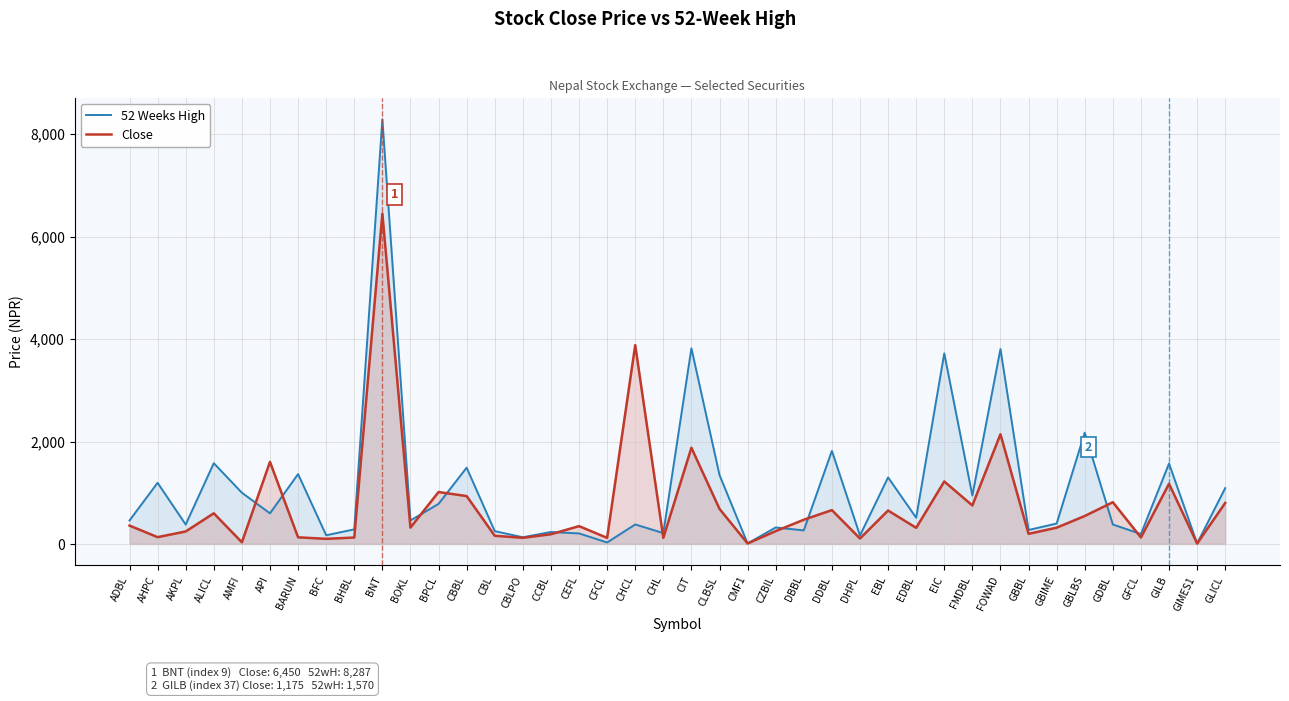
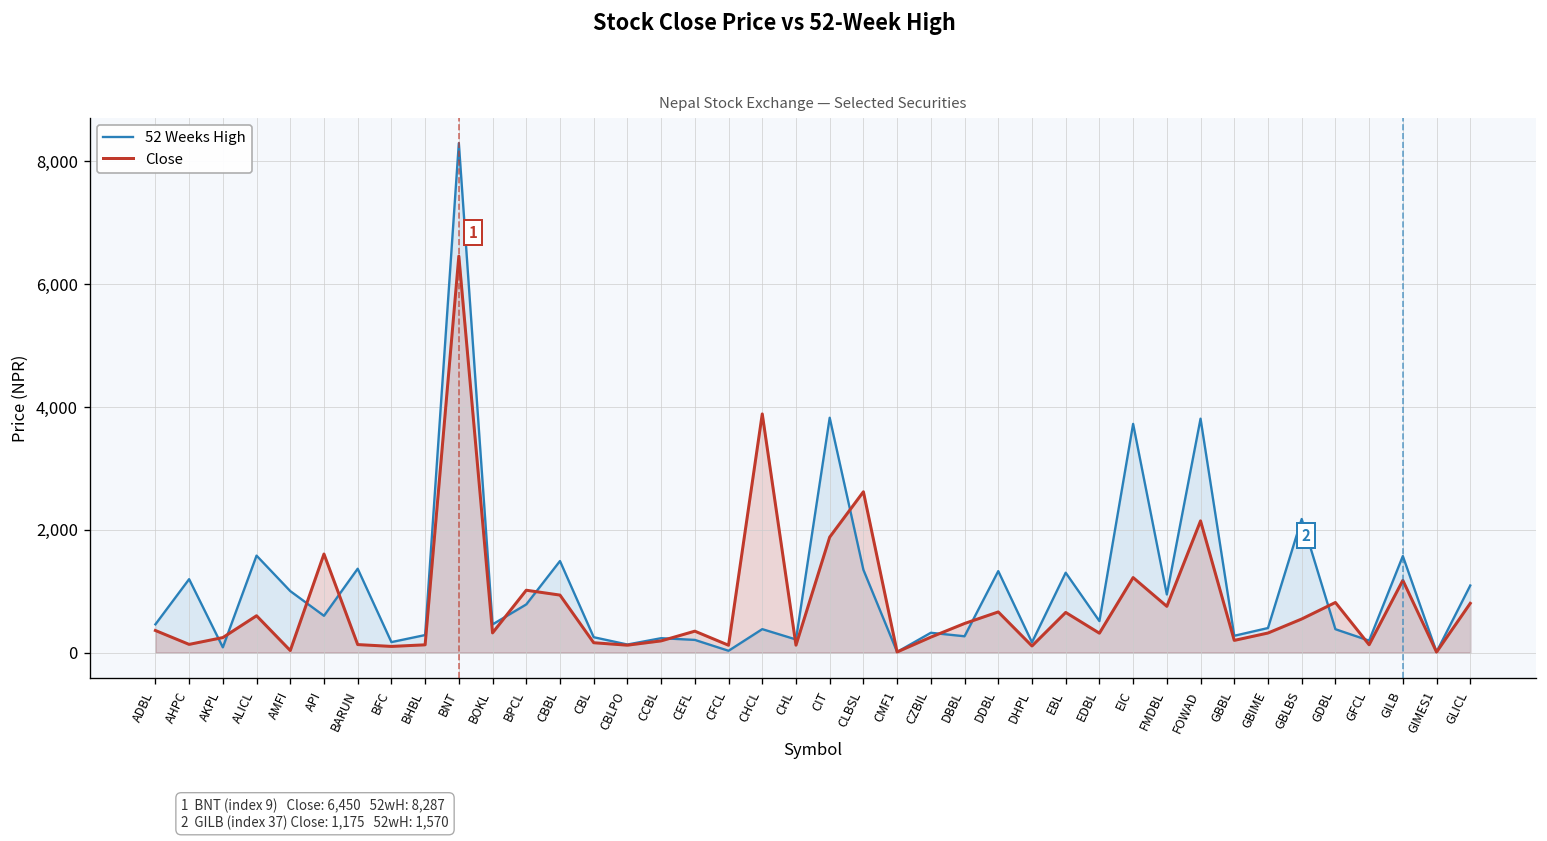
52 Weeks High, AKPL: 400 -> 100
Close, CLBSL: 700 -> 2,600
52 Weeks High, DDBL: 1,800 -> 1,300
